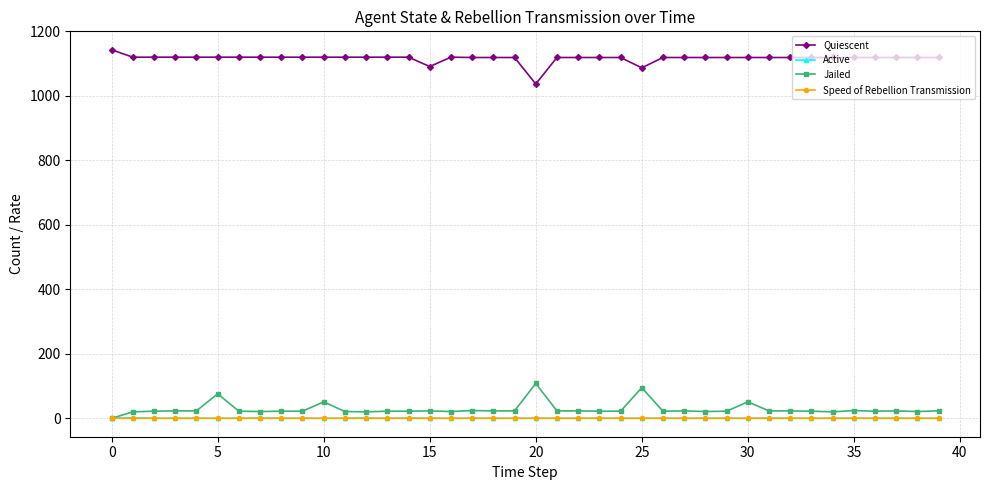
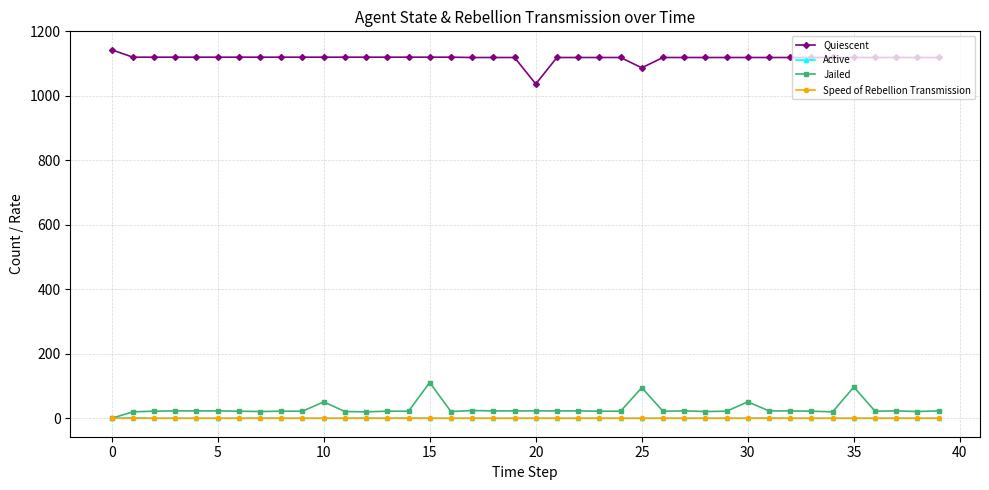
Jailed, 5: 80 -> 20
Quiescent, 15: 1090 -> 1120
Jailed, 15: 20 -> 110
Jailed, 20: 110 -> 20
Jailed, 35: 20 -> 100
